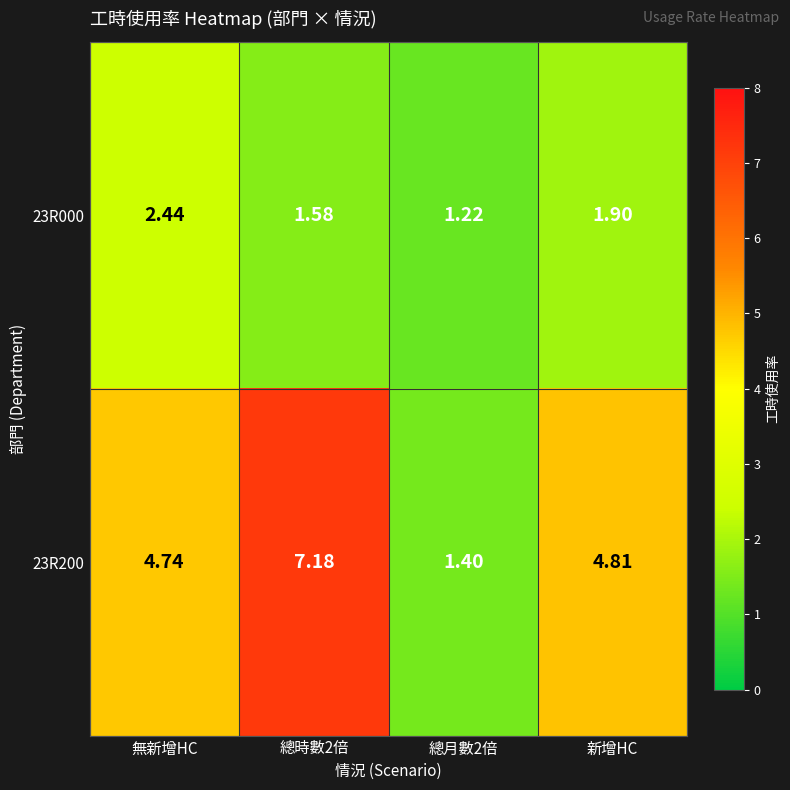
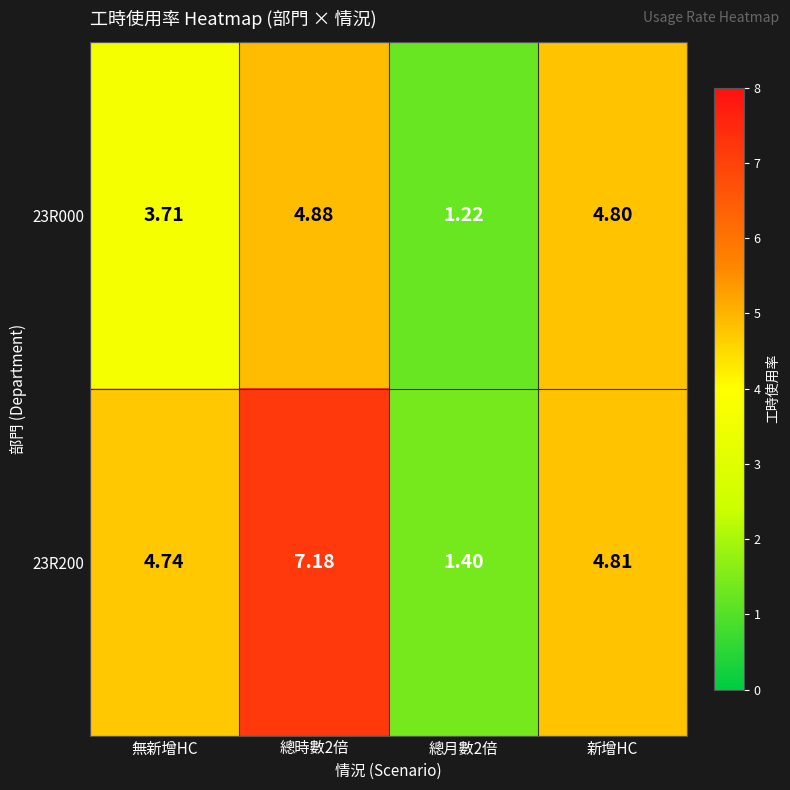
23R000, 無新增HC: 2.44 -> 3.71
23R000, 總時數2倍: 1.58 -> 4.88
23R000, 新增HC: 1.90 -> 4.80
